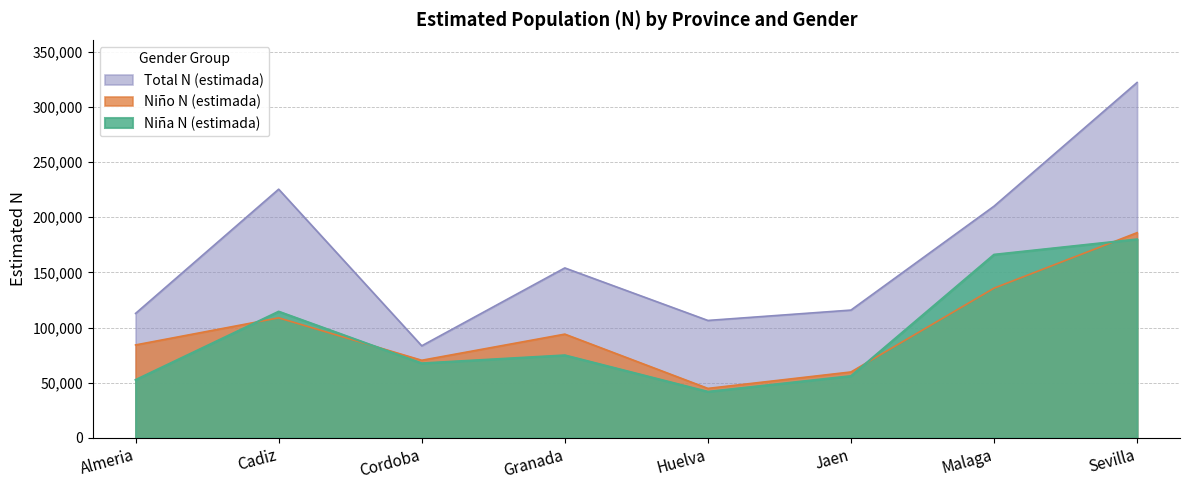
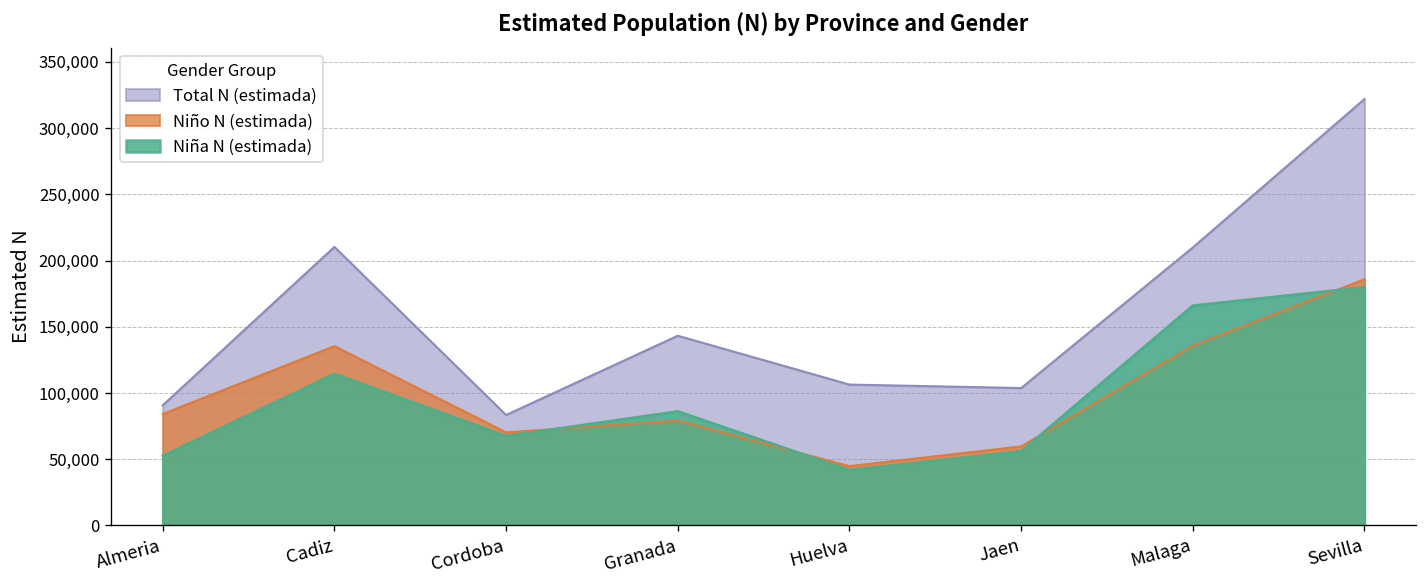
Total N (estimada), Almeria: 113,000 -> 91,000
Total N (estimada), Cadiz: 225,000 -> 210,000
Niño N (estimada), Cadiz: 109,000 -> 135,000
Total N (estimada), Granada: 154,000 -> 143,000
Niño N (estimada), Granada: 94,000 -> 79,000
Niña N (estimada), Granada: 75,000 -> 86,000
Total N (estimada), Jaen: 116,000 -> 104,000
